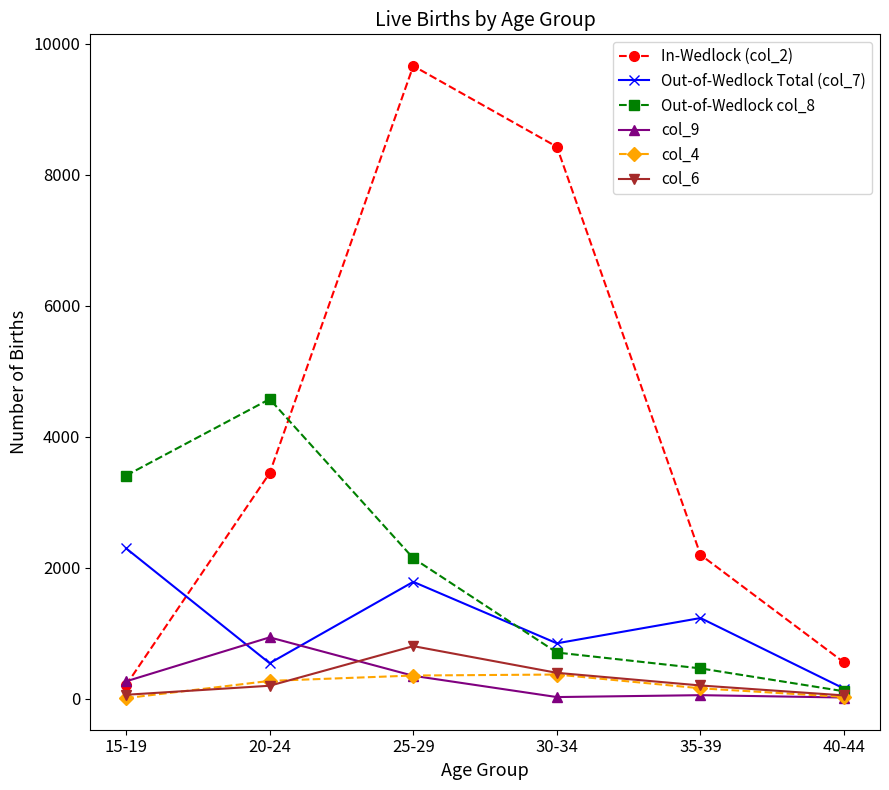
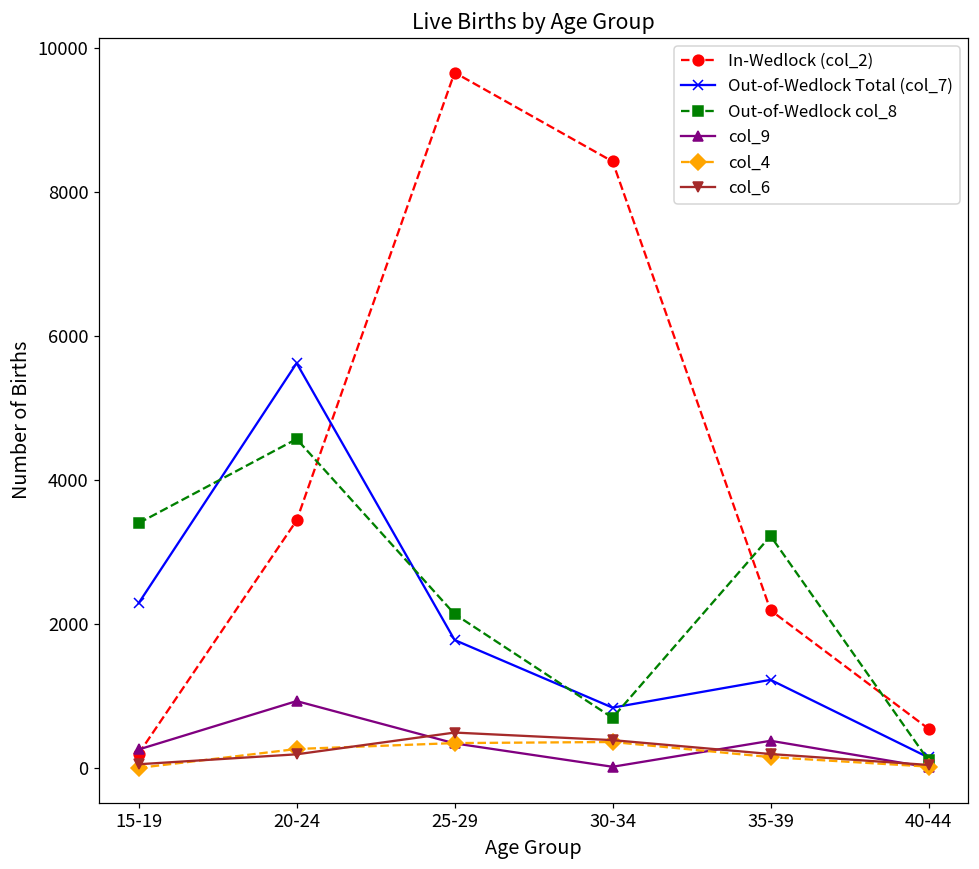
Out-of-Wedlock Total (col_7), 20-24: 500 -> 5600
col_6, 25-29: 800 -> 500
Out-of-Wedlock col_8, 35-39: 500 -> 3200
col_9, 35-39: 100 -> 400
